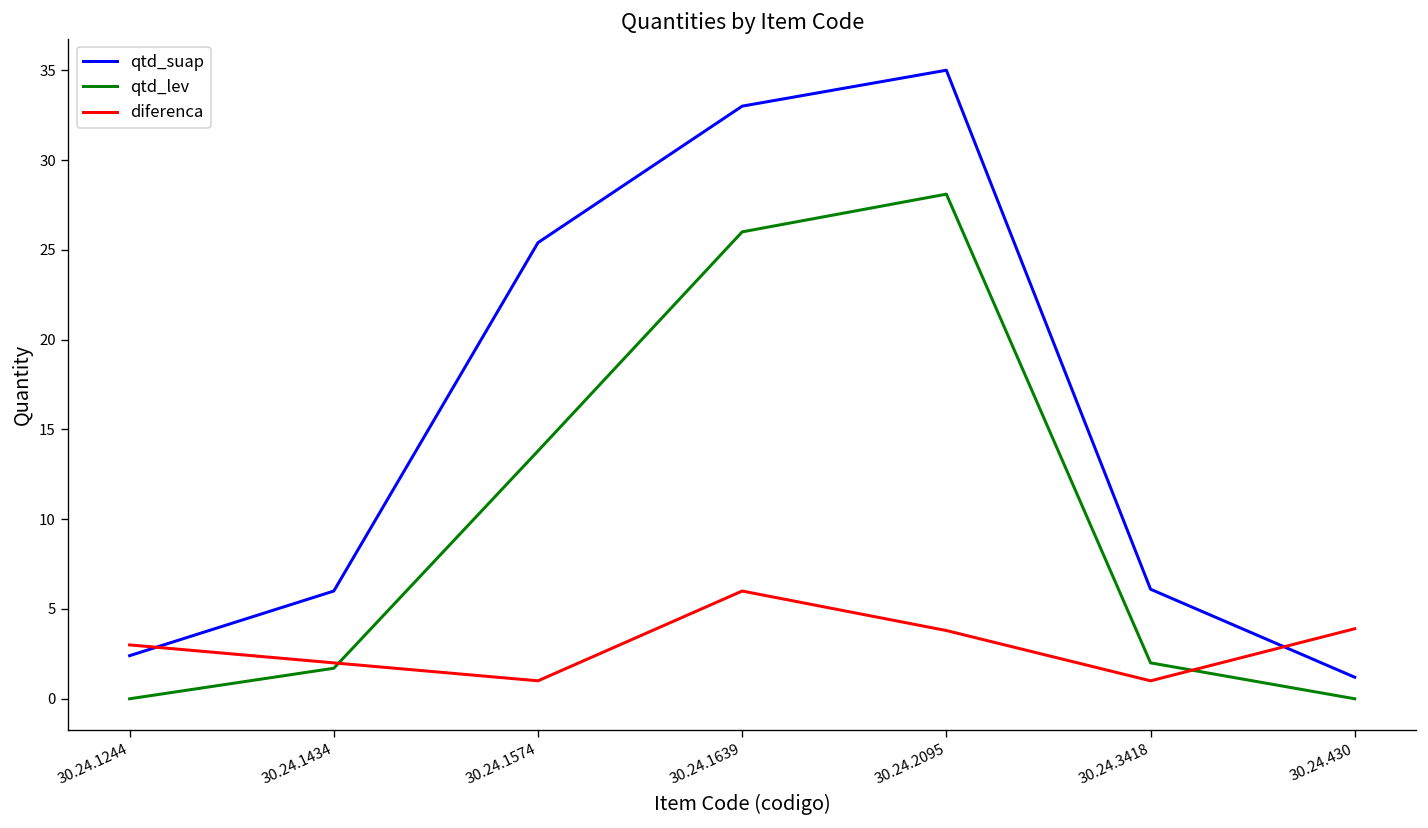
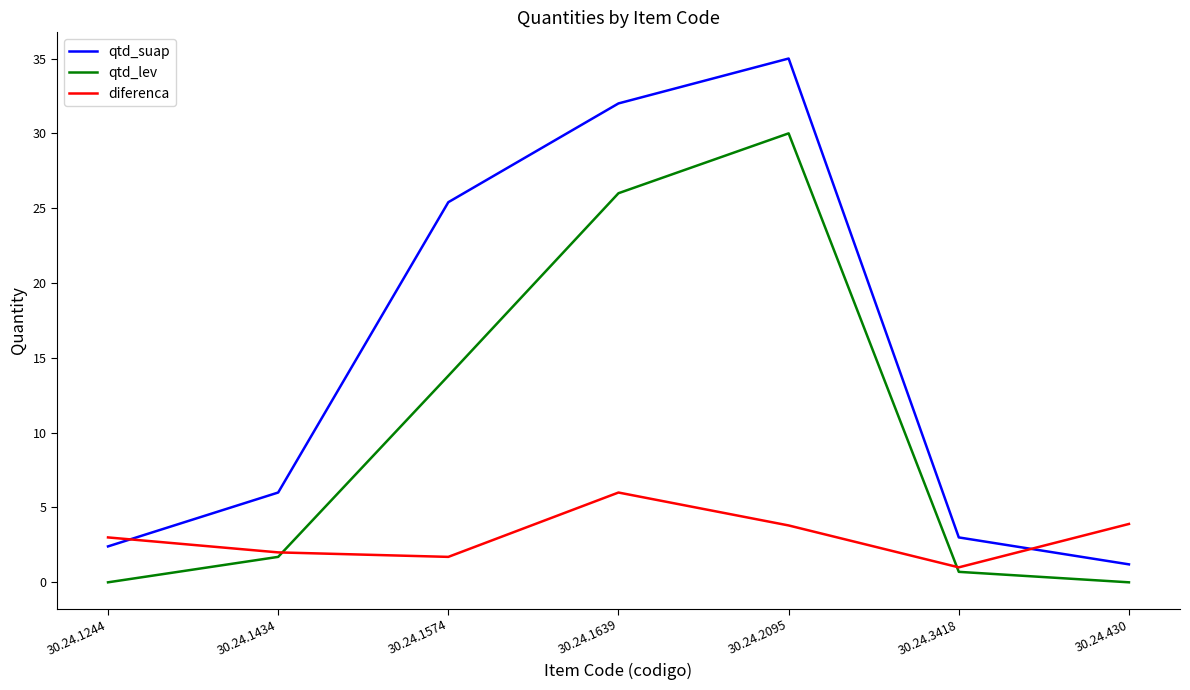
diferenca, 30.24.1574: 1.0 -> 1.7
qtd_suap, 30.24.1639: 33 -> 32
qtd_lev, 30.24.2095: 28.1 -> 30.0
qtd_suap, 30.24.3418: 6.1 -> 3.0
qtd_lev, 30.24.3418: 2.0 -> 0.7
